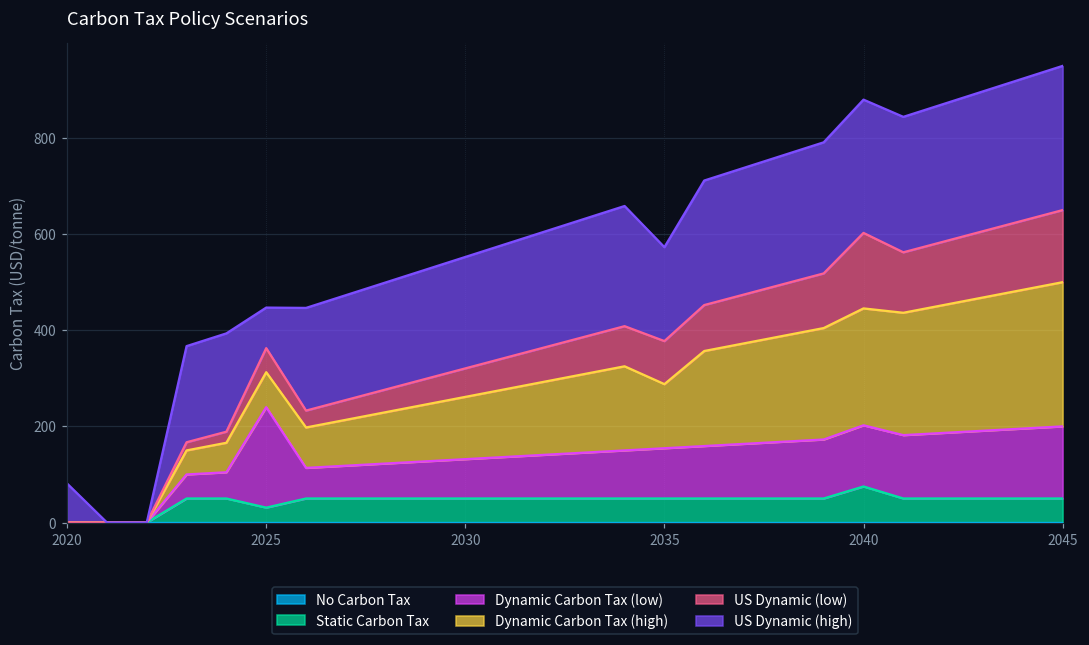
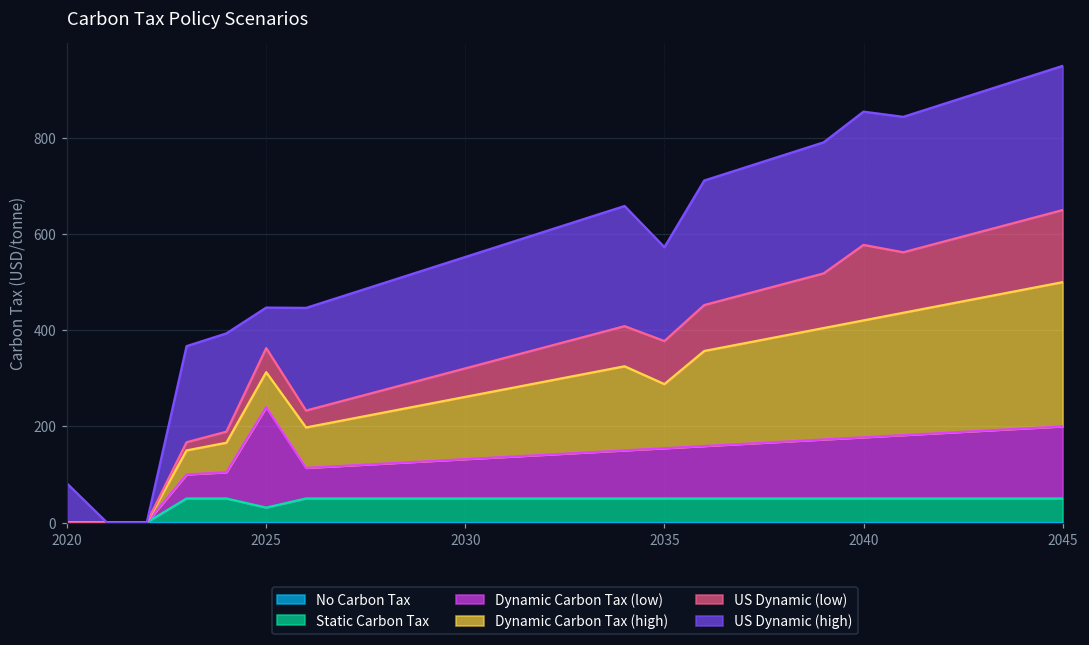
Static Carbon Tax, 2040: 80 -> 50
